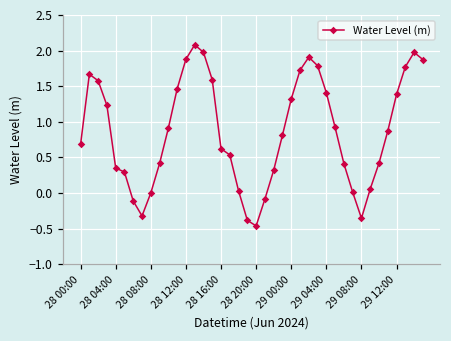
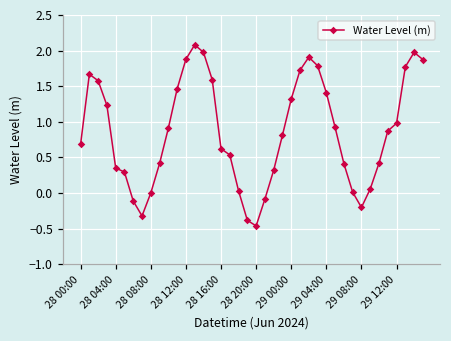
29 08:00: -0.4 -> -0.2
29 12:00: 1.4 -> 1.0
